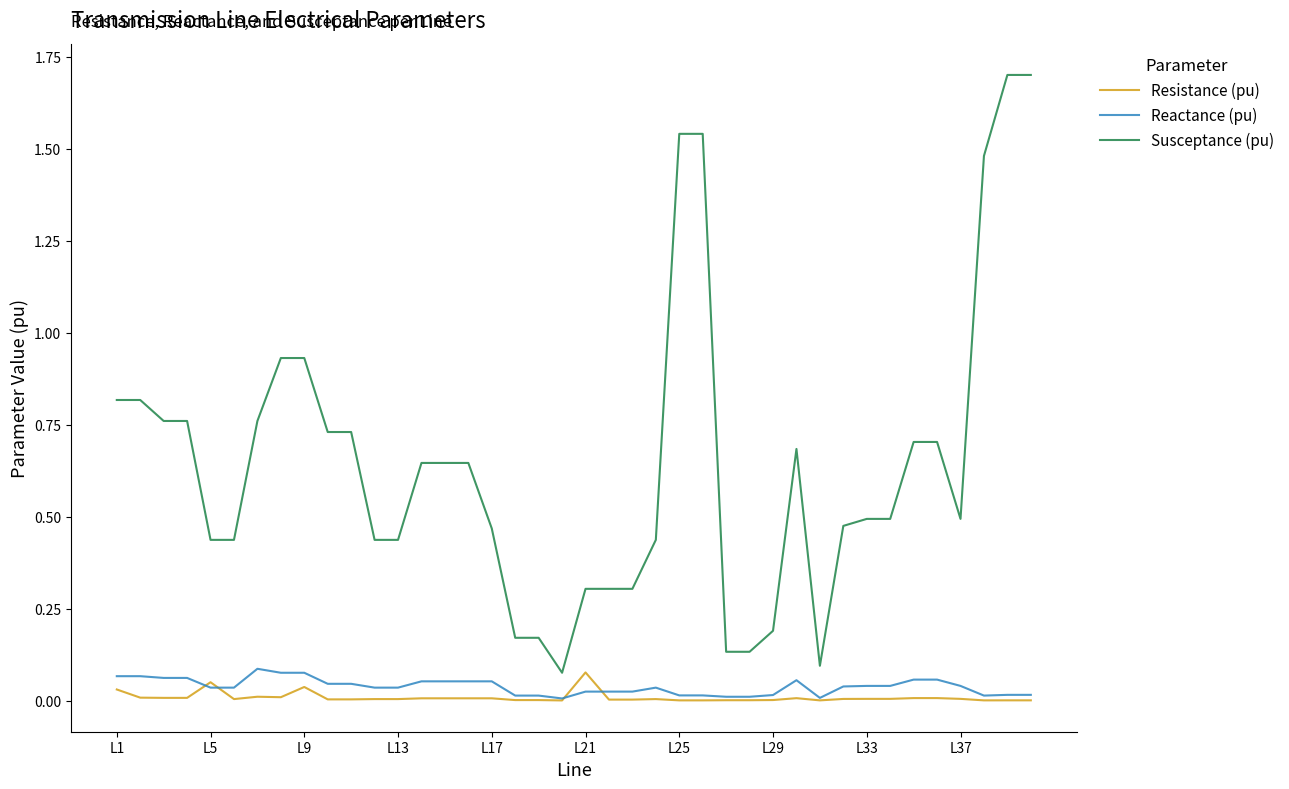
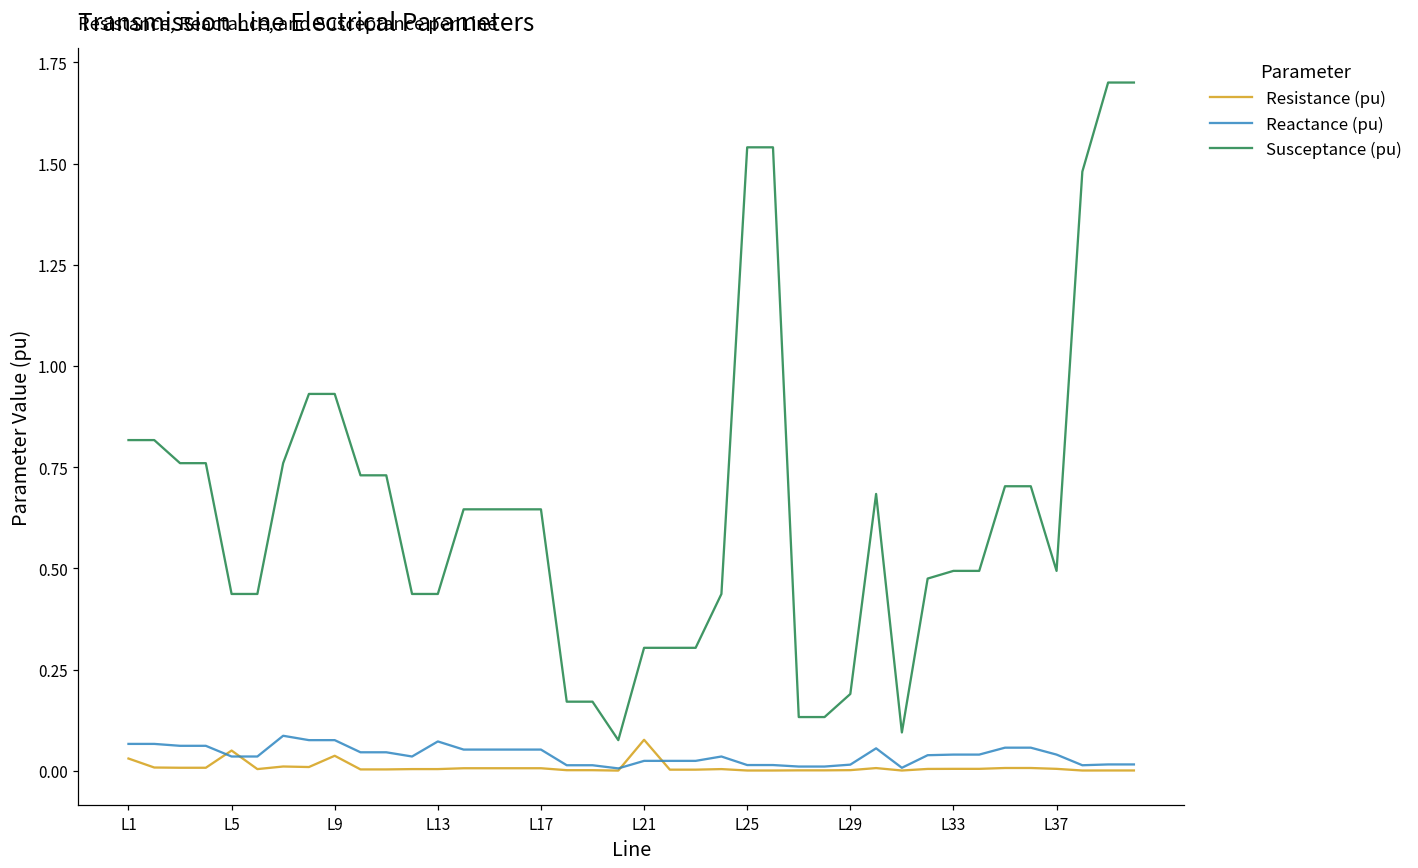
Reactance (pu), L13: 0.04 -> 0.07
Susceptance (pu), L17: 0.47 -> 0.65
